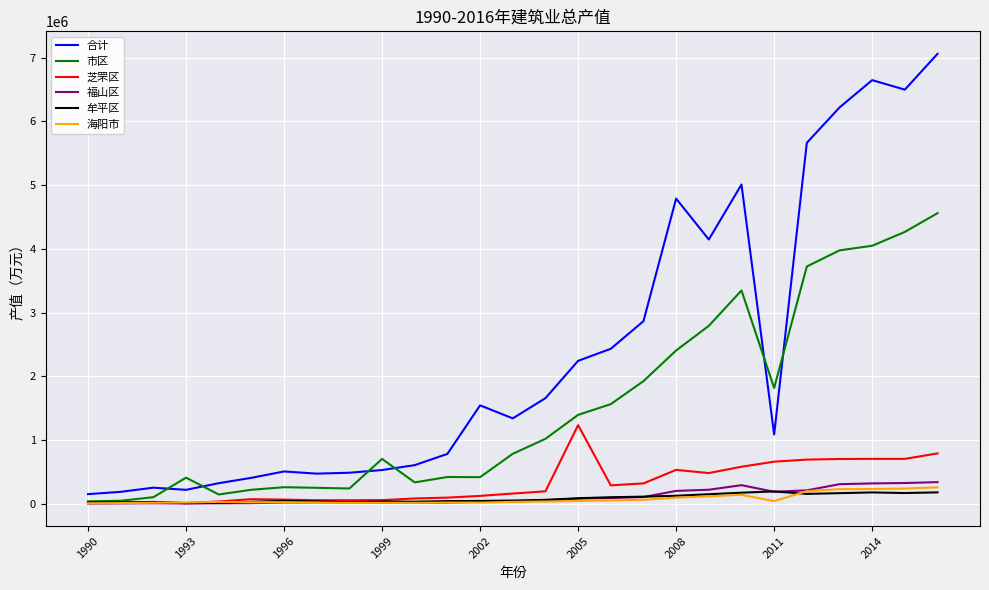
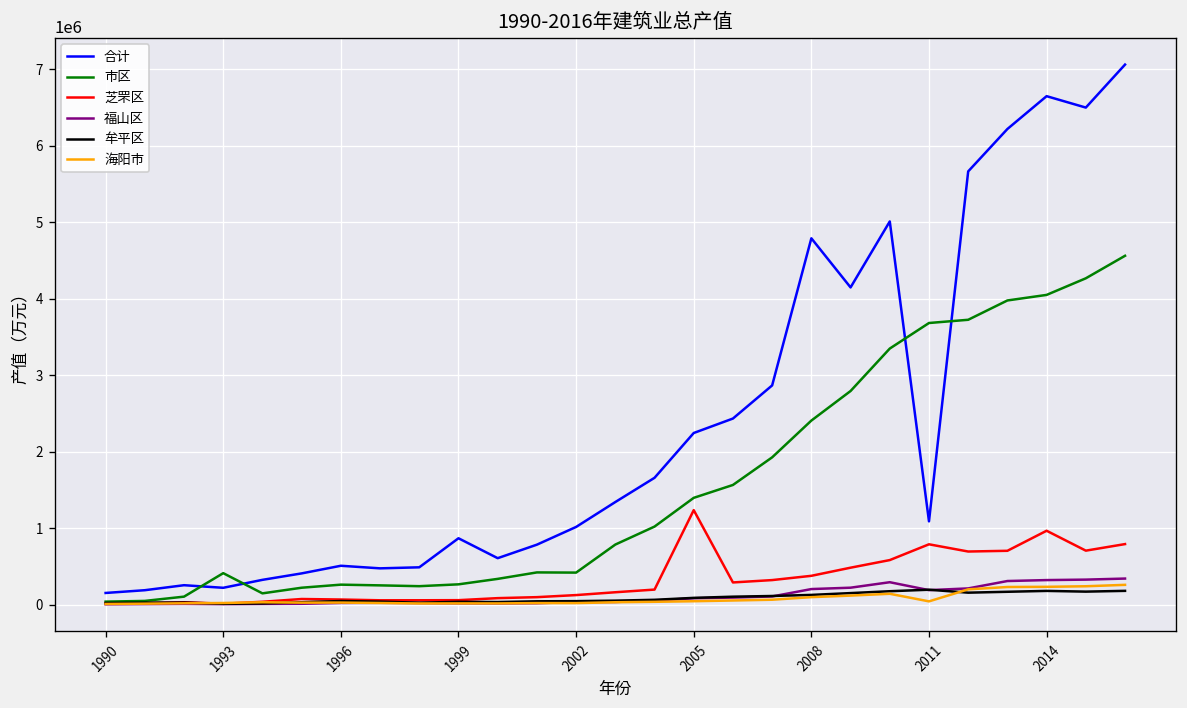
合计, 1999: 500000 -> 900000
市区, 1999: 700000 -> 300000
合计, 2002: 1500000 -> 1000000
芝罘区, 2008: 500000 -> 400000
市区, 2011: 1800000 -> 3700000
芝罘区, 2011: 700000 -> 800000
芝罘区, 2014: 700000 -> 1000000
